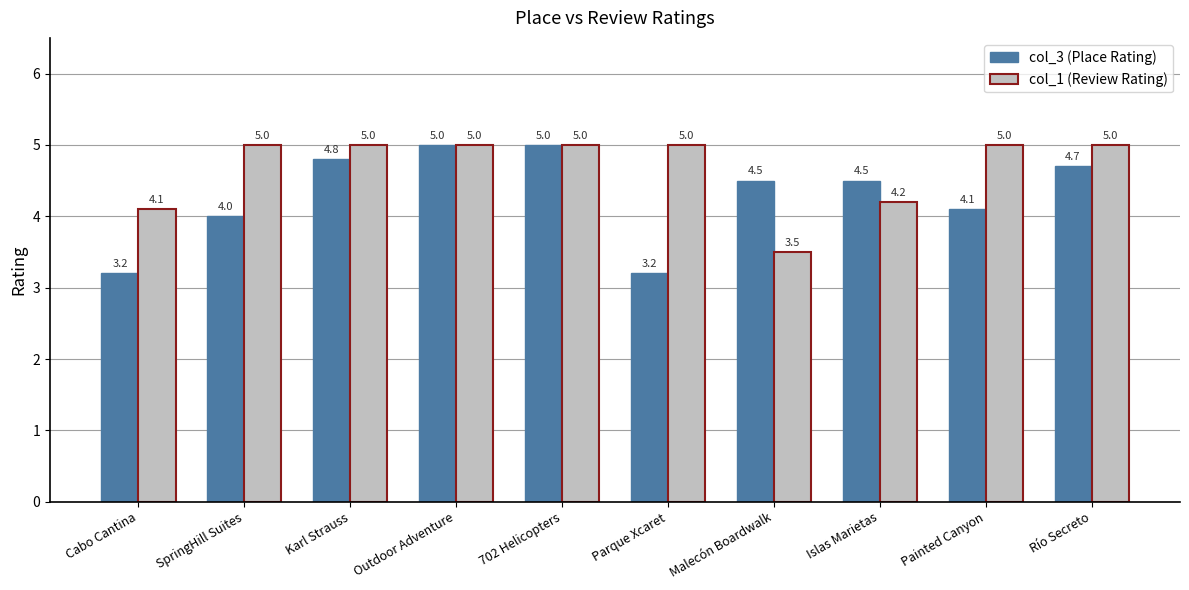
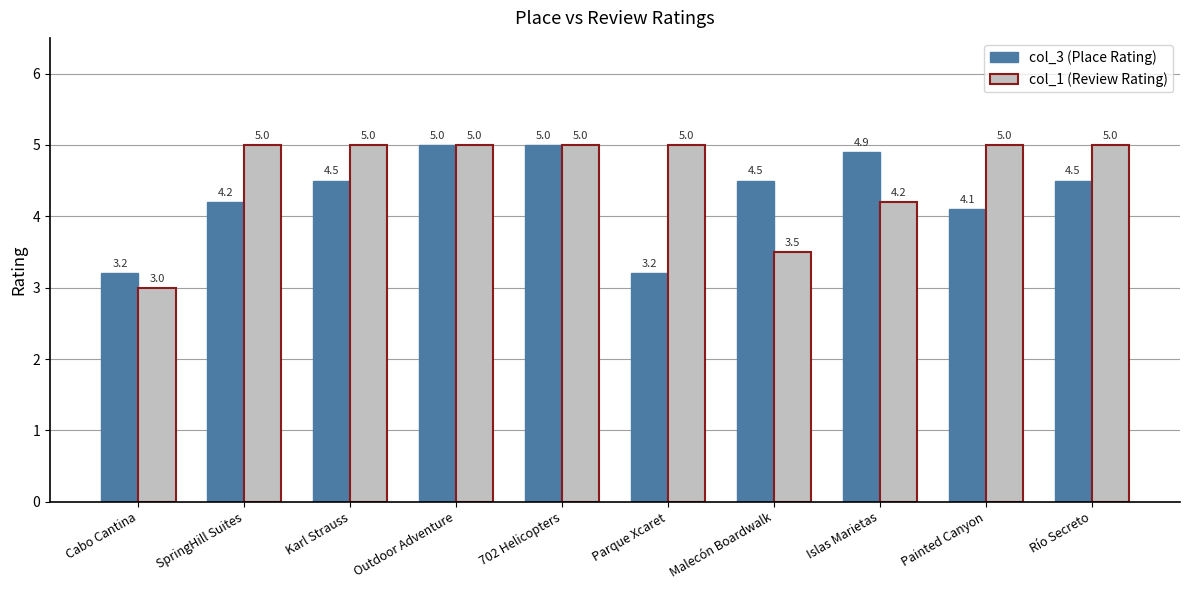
col_1 (Review Rating), Cabo Cantina: 4.1 -> 3.0
col_3 (Place Rating), SpringHill Suites: 4.0 -> 4.2
col_3 (Place Rating), Karl Strauss: 4.8 -> 4.5
col_3 (Place Rating), Islas Marietas: 4.5 -> 4.9
col_3 (Place Rating), Río Secreto: 4.7 -> 4.5
